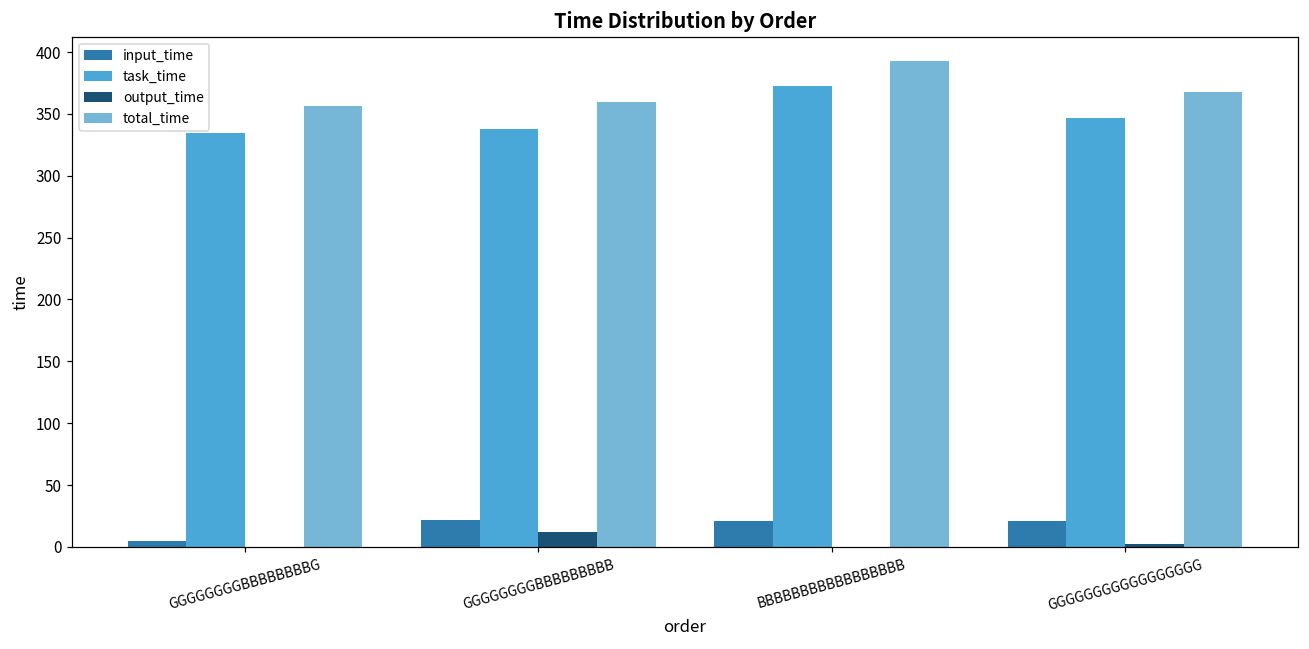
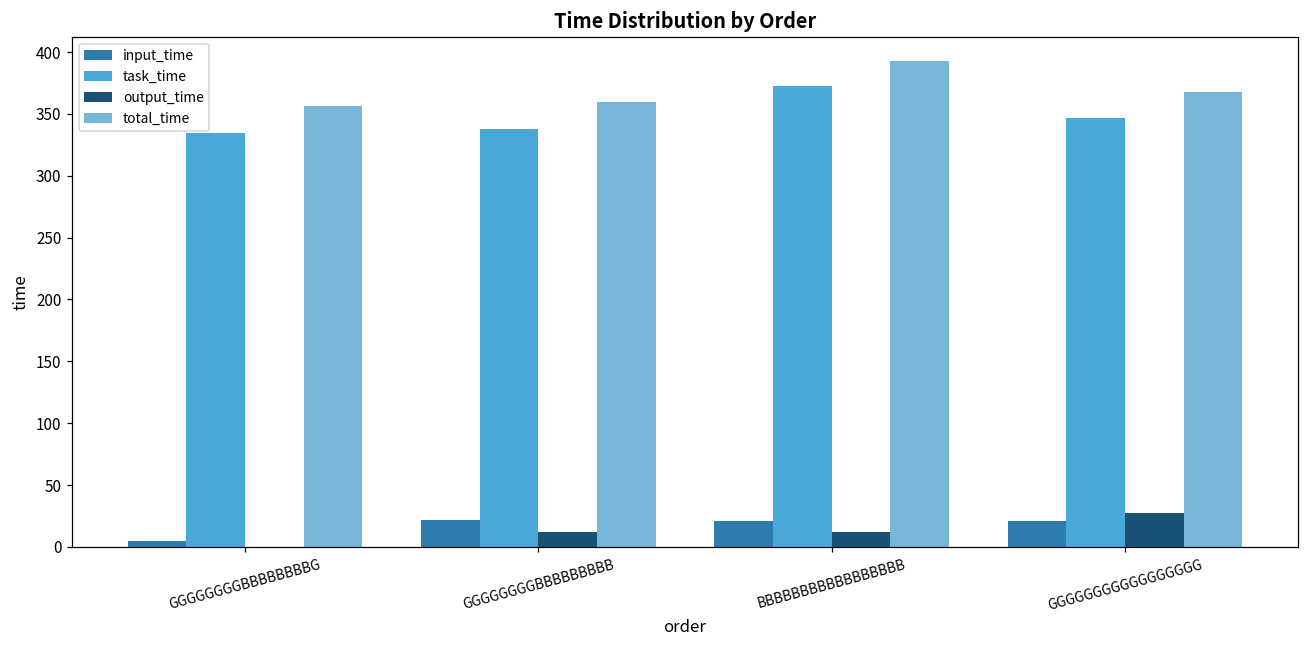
output_time, BBBBBBBBBBBBBBBBB: 0 -> 12
output_time, GGGGGGGGGGGGGGGGG: 2 -> 28
